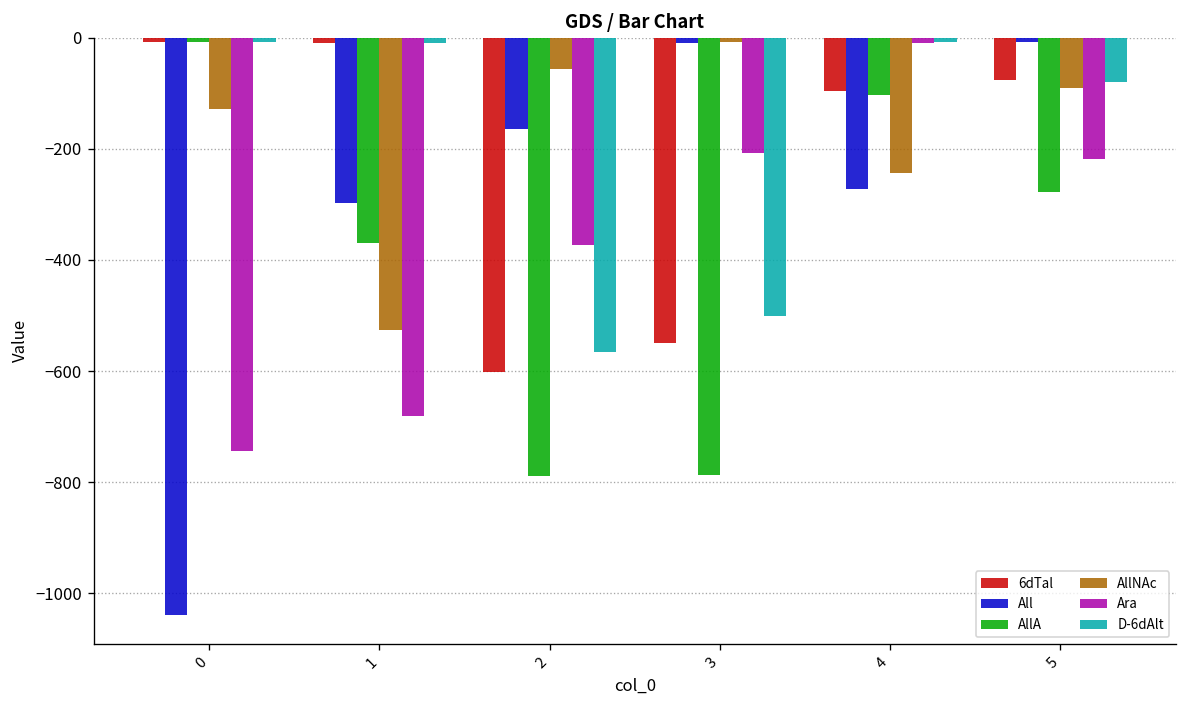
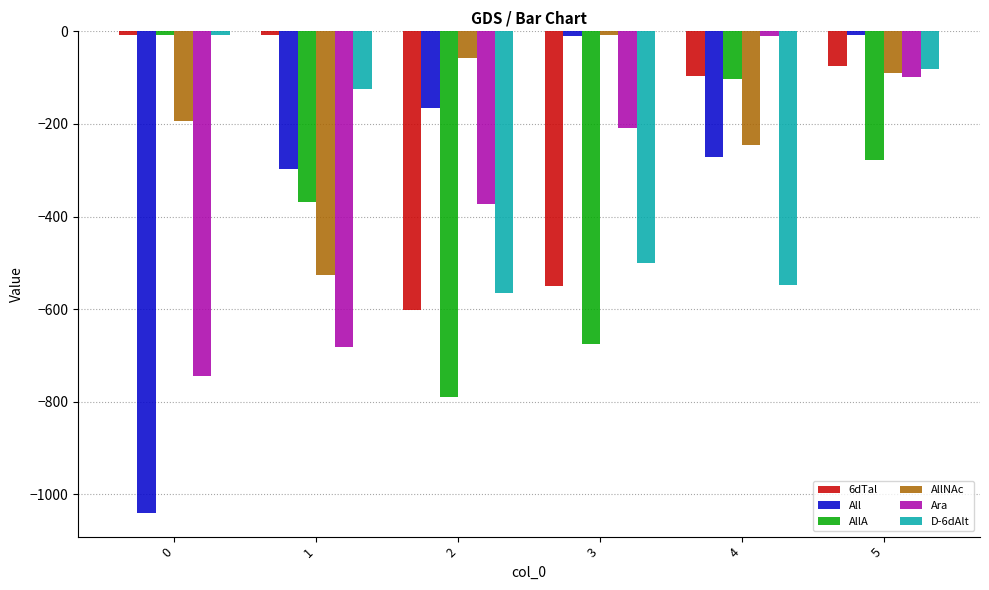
AllNAc, 0: -130 -> -190
D-6dAlt, 1: -10 -> -120
AllA, 3: -790 -> -680
D-6dAlt, 4: -10 -> -550
Ara, 5: -220 -> -100
